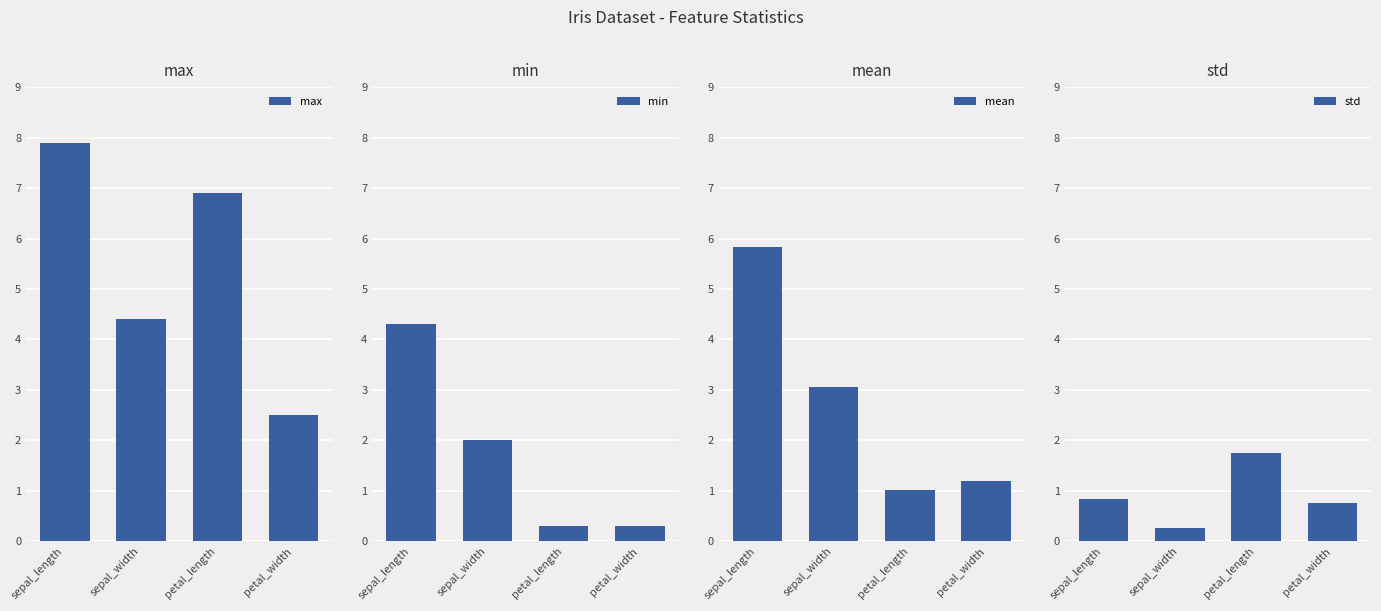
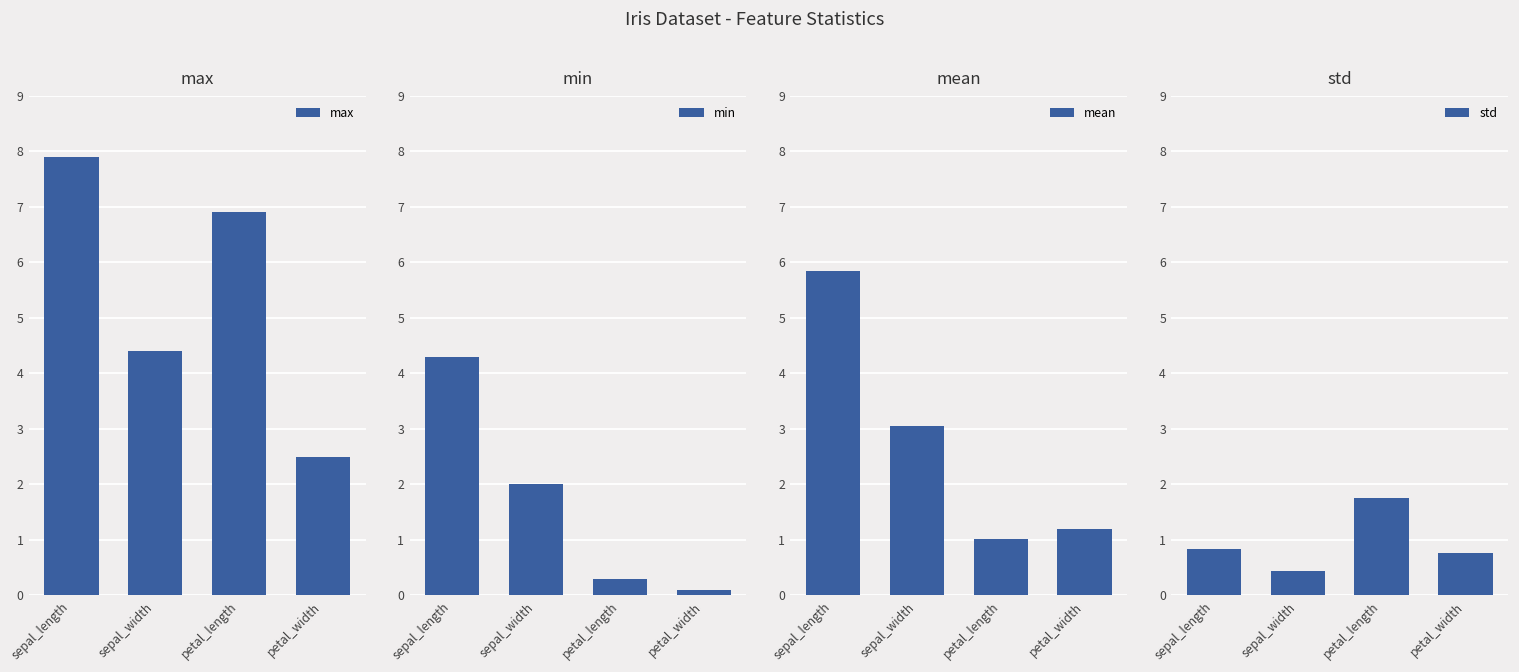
min, petal_width: 0.3 -> 0.1
std, sepal_width: 0.3 -> 0.4
